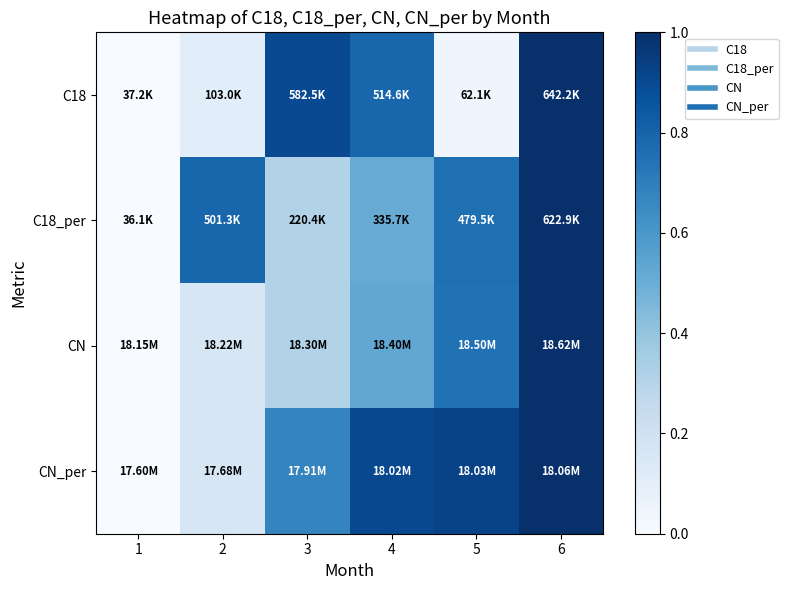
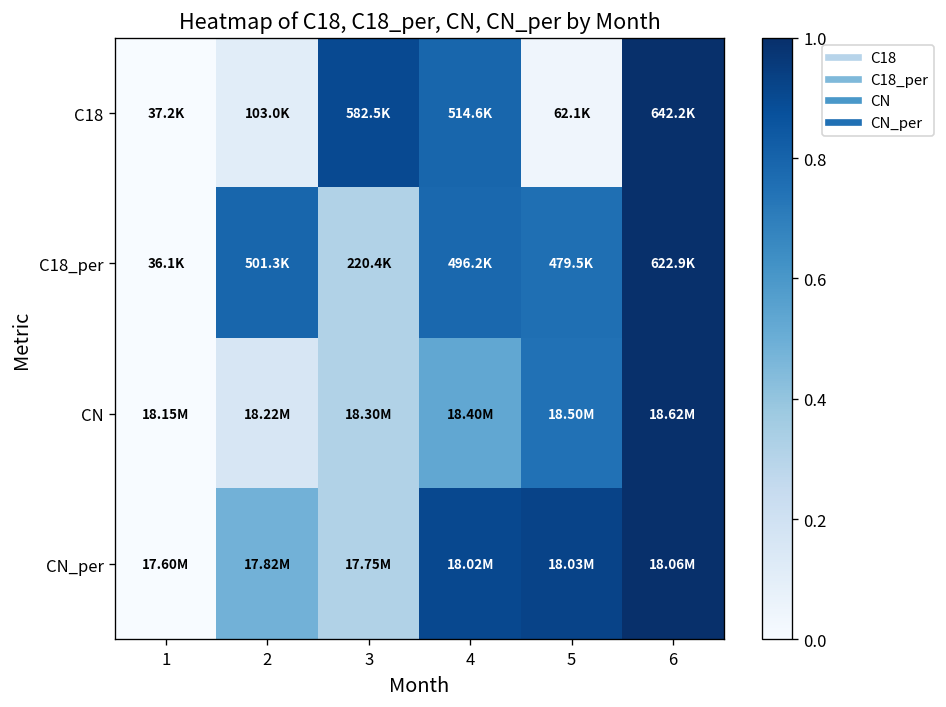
C18_per, 4: 335.7K -> 496.2K
CN_per, 2: 17.68M -> 17.82M
CN_per, 3: 17.91M -> 17.75M
